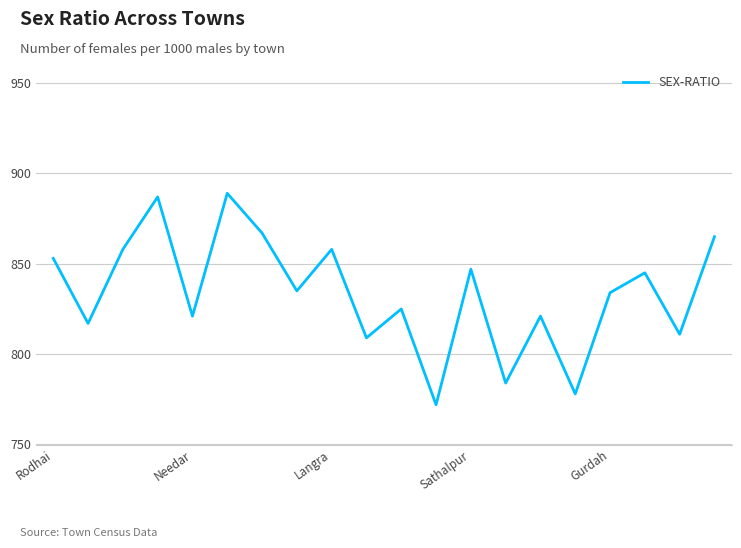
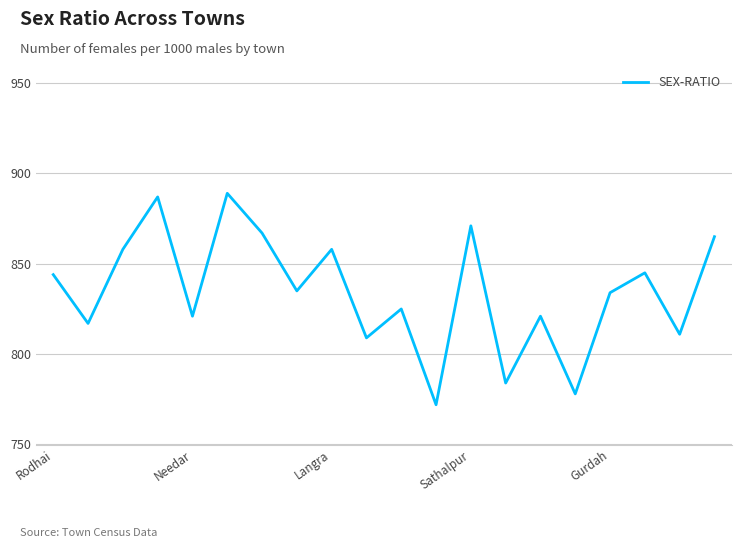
Rodhai: 853 -> 844
Sathalpur: 847 -> 871
